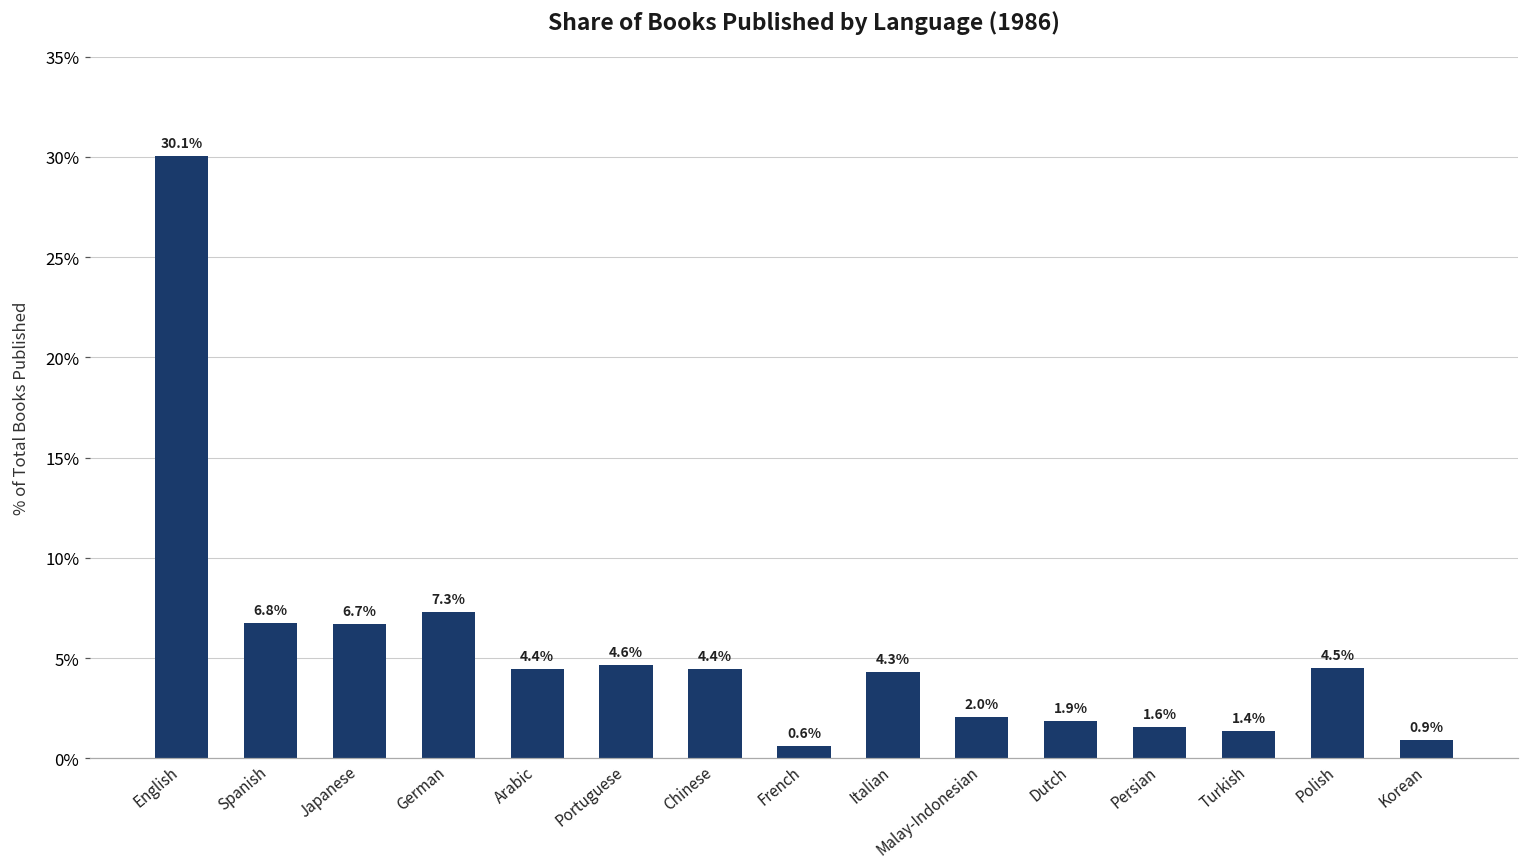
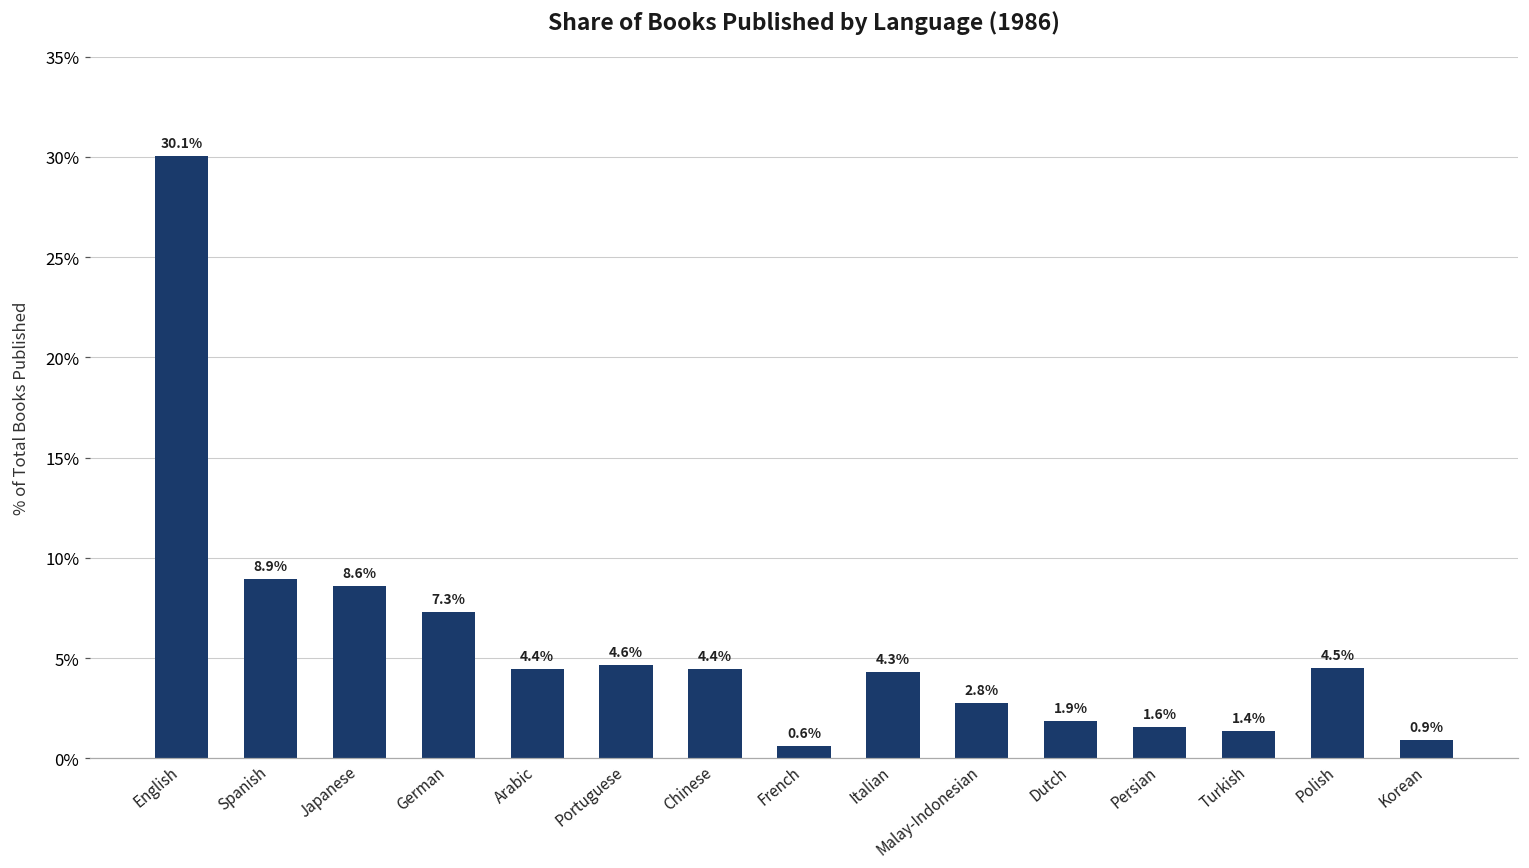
Spanish: 6.8% -> 8.9%
Japanese: 6.7% -> 8.6%
Malay-Indonesian: 2.0% -> 2.8%
